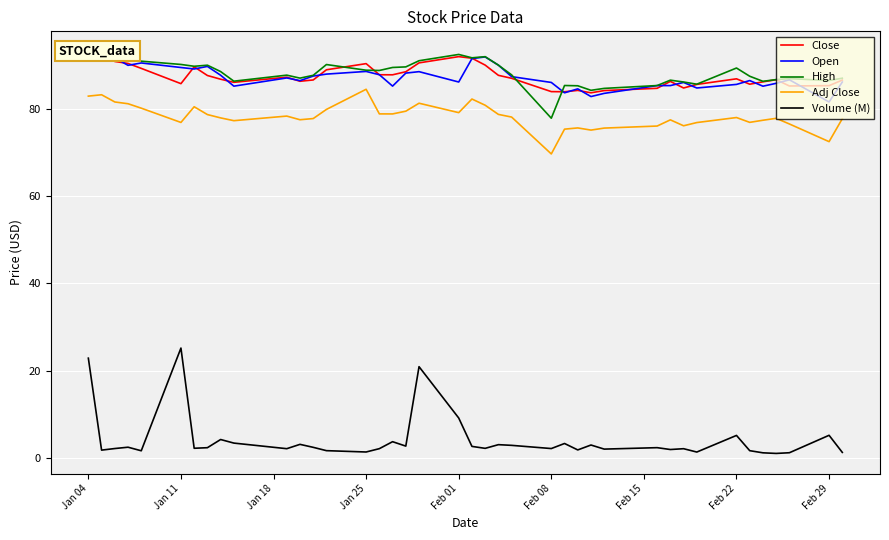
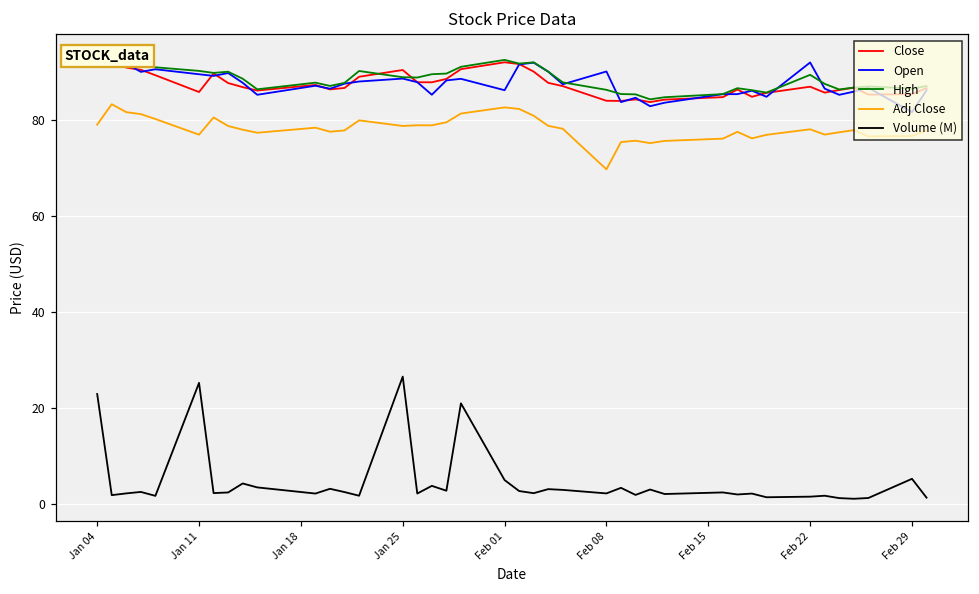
Adj Close, Jan 04: 83 -> 79
Adj Close, Jan 25: 84 -> 79
Volume (M), Jan 25: 1 -> 26
Adj Close, Feb 01: 79 -> 83
Volume (M), Feb 01: 9 -> 5
Open, Feb 08: 86 -> 90
High, Feb 08: 78 -> 86
Open, Feb 22: 86 -> 92
Volume (M), Feb 22: 5 -> 2
Adj Close, Feb 29: 72 -> 77
